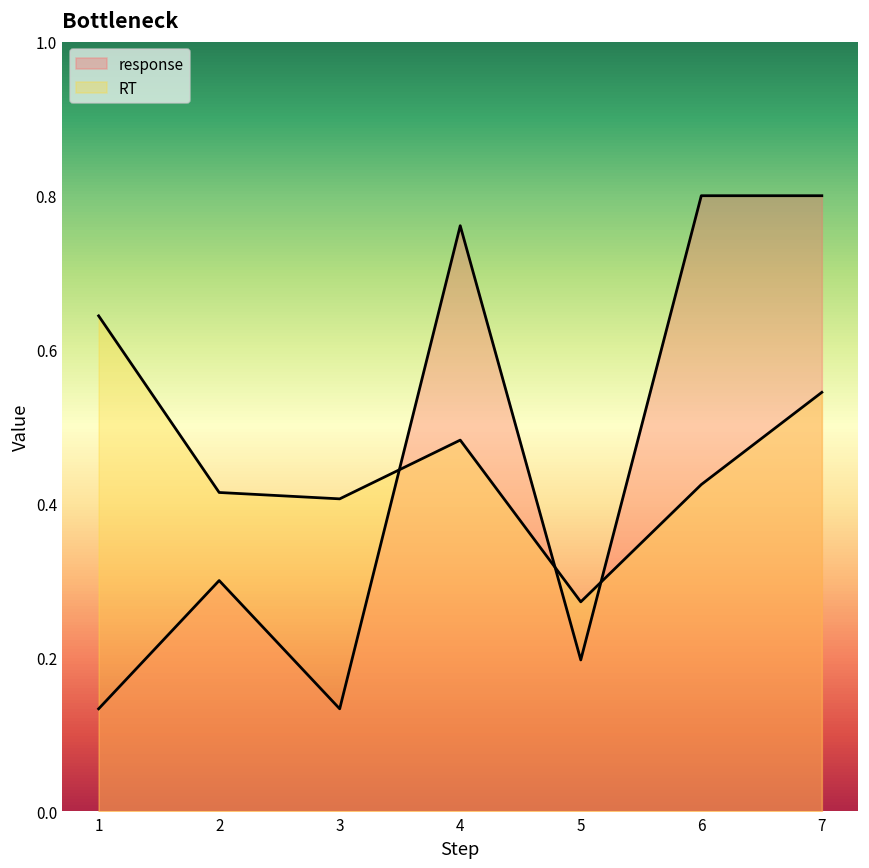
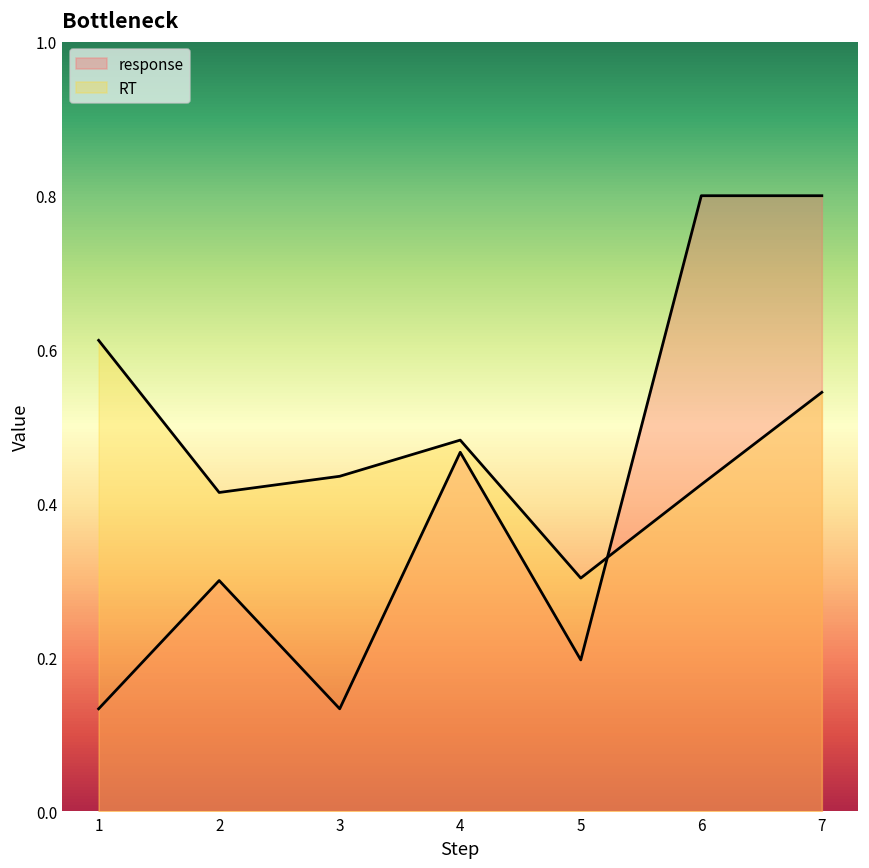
RT, 1: 0.64 -> 0.61
RT, 3: 0.41 -> 0.44
response, 4: 0.76 -> 0.47
RT, 5: 0.27 -> 0.30
